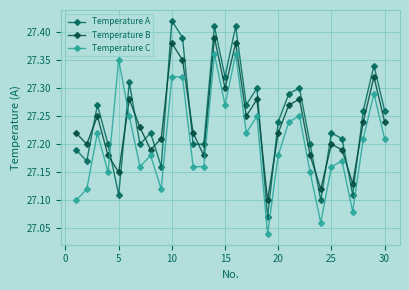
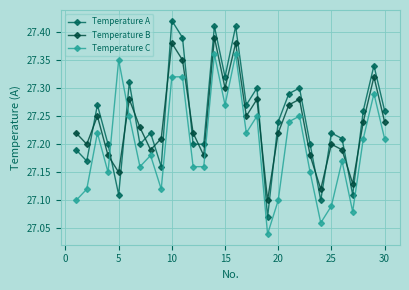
Temperature C, 20: 27.18 -> 27.10
Temperature C, 25: 27.16 -> 27.09
